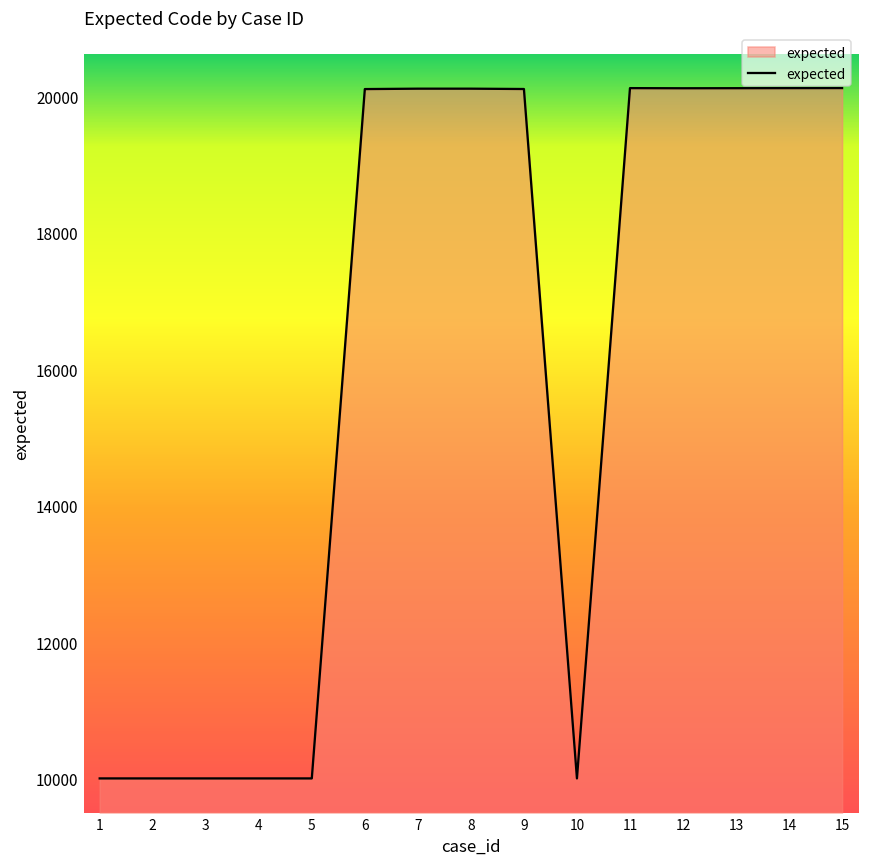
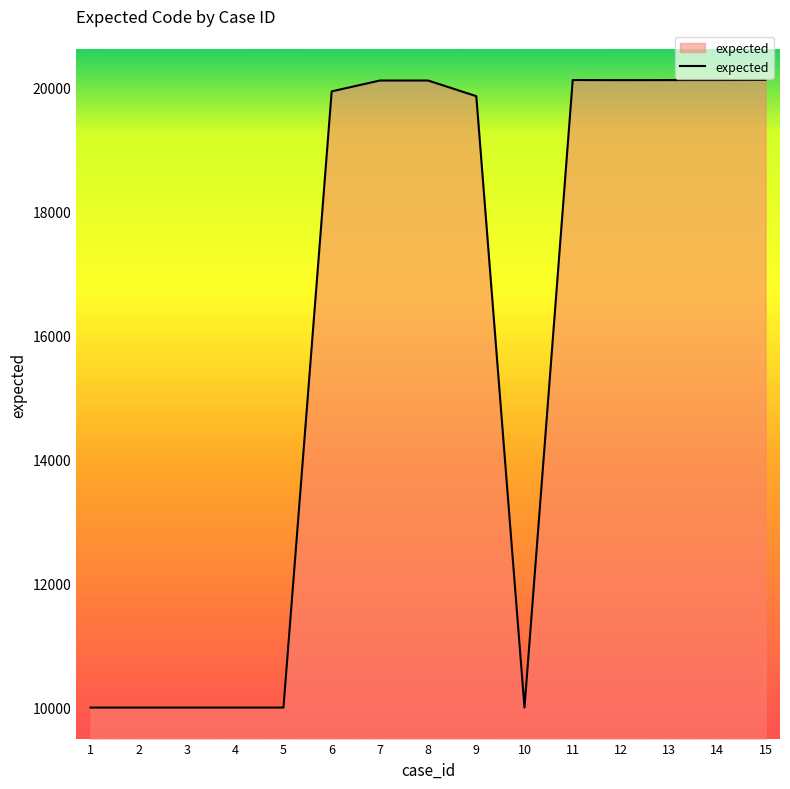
6: 20100 -> 19900
9: 20100 -> 19900
